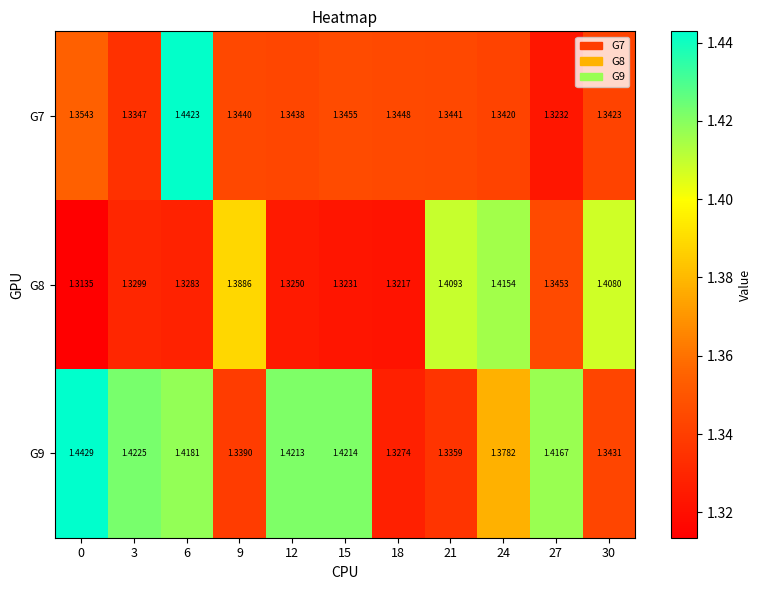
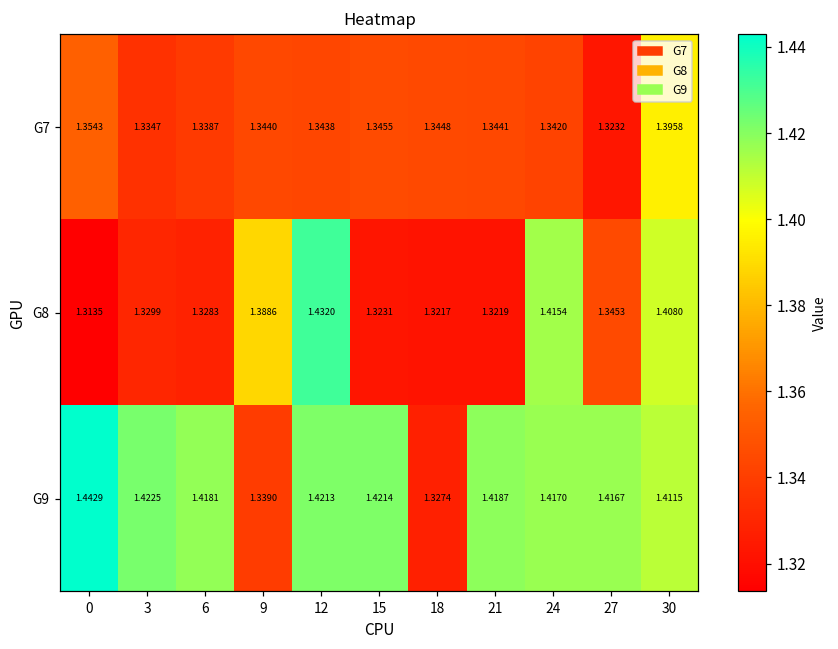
G7, 6: 1.4423 -> 1.3387
G7, 30: 1.3423 -> 1.3958
G8, 12: 1.3250 -> 1.4320
G8, 21: 1.4093 -> 1.3219
G9, 21: 1.3359 -> 1.4187
G9, 24: 1.3782 -> 1.4170
G9, 30: 1.3431 -> 1.4115
